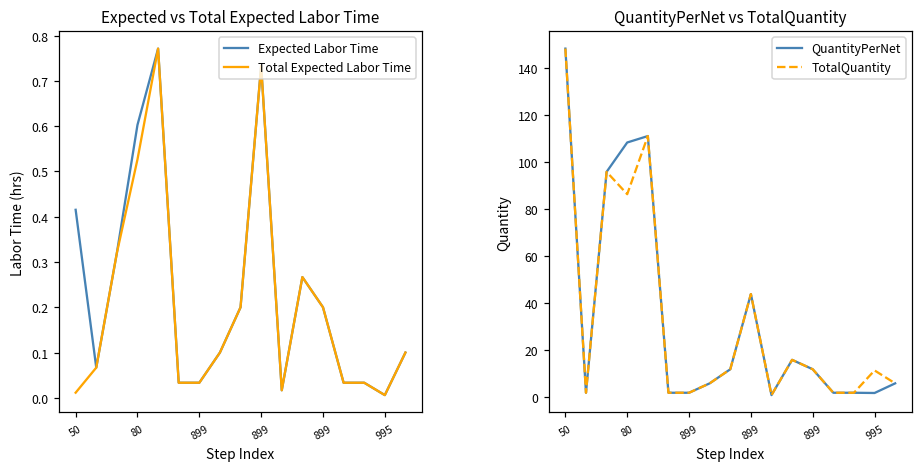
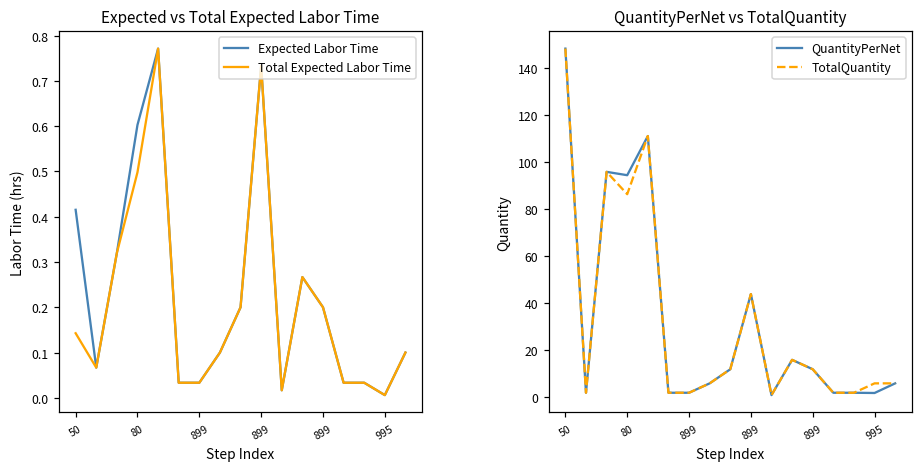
Expected vs Total Expected Labor Time, Total Expected Labor Time, 50: 0.01 -> 0.14
Expected vs Total Expected Labor Time, Total Expected Labor Time, 80: 0.53 -> 0.50
QuantityPerNet vs TotalQuantity, QuantityPerNet, 80: 108 -> 95
QuantityPerNet vs TotalQuantity, TotalQuantity, 995: 12 -> 6
